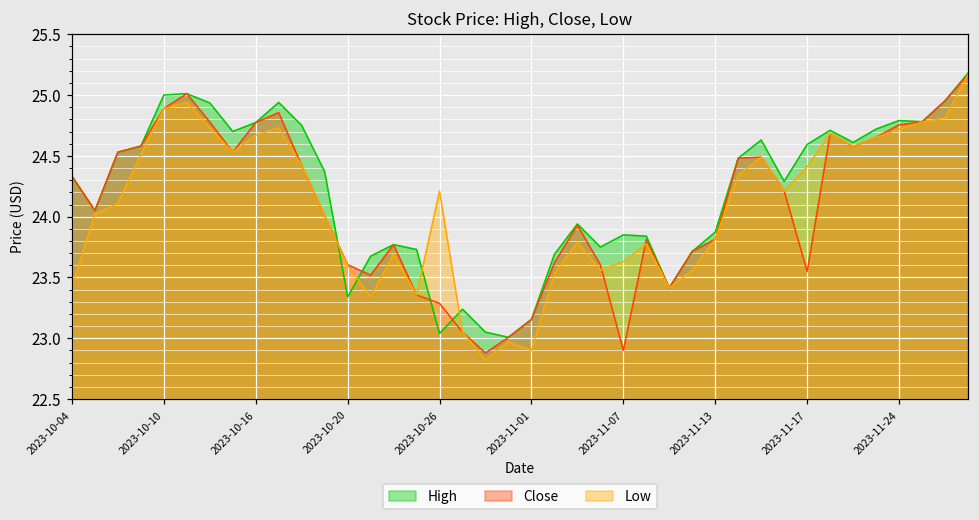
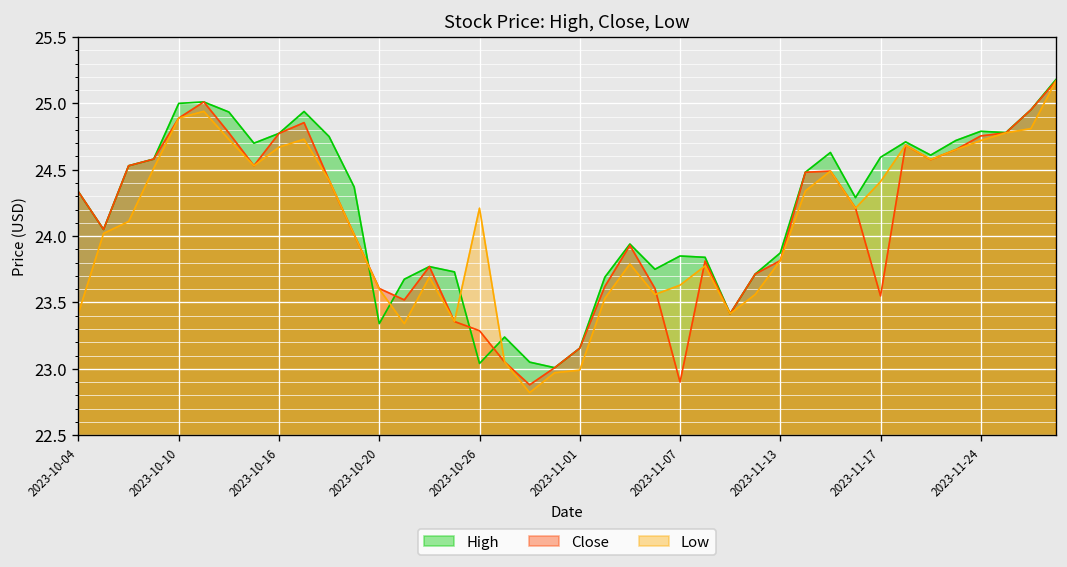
Low, 2023-11-01: 22.90 -> 22.99
